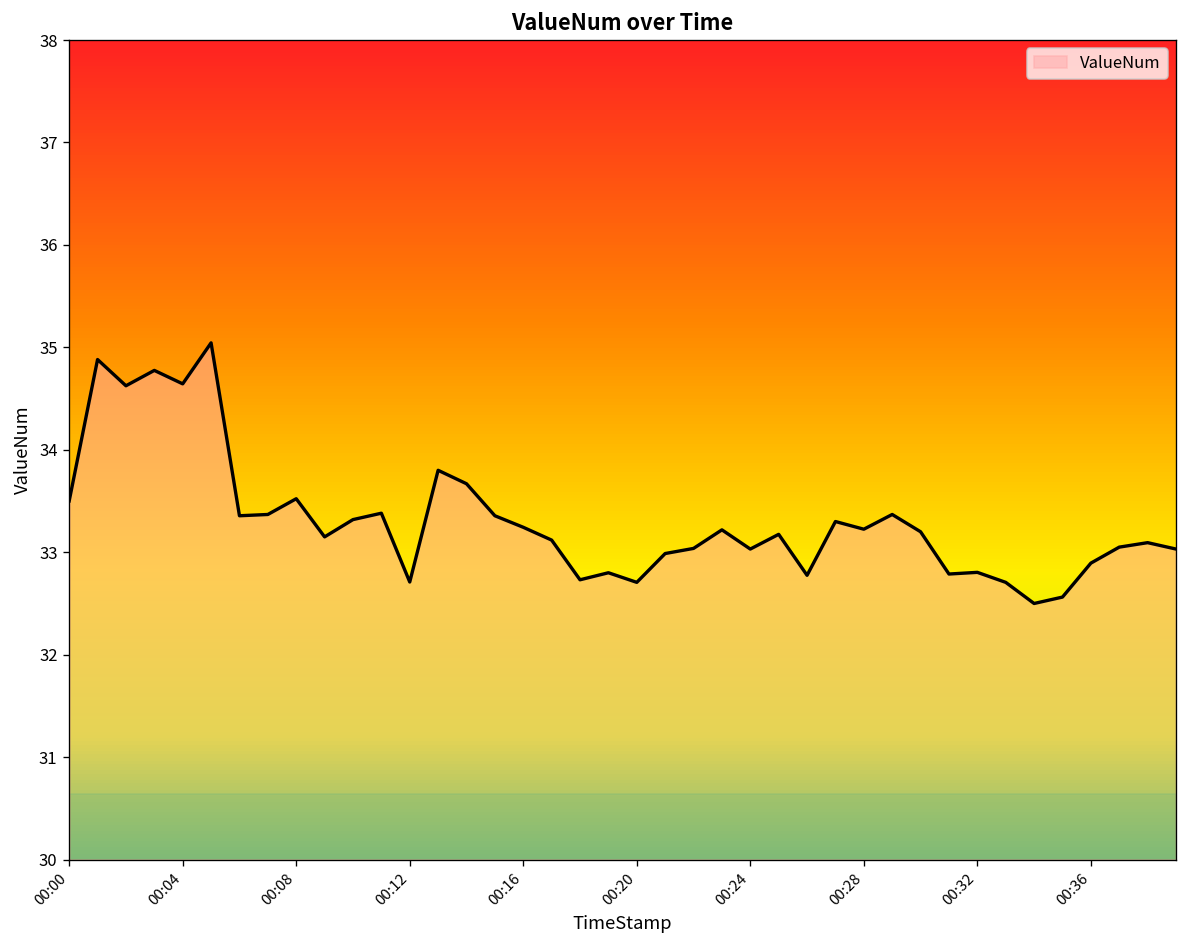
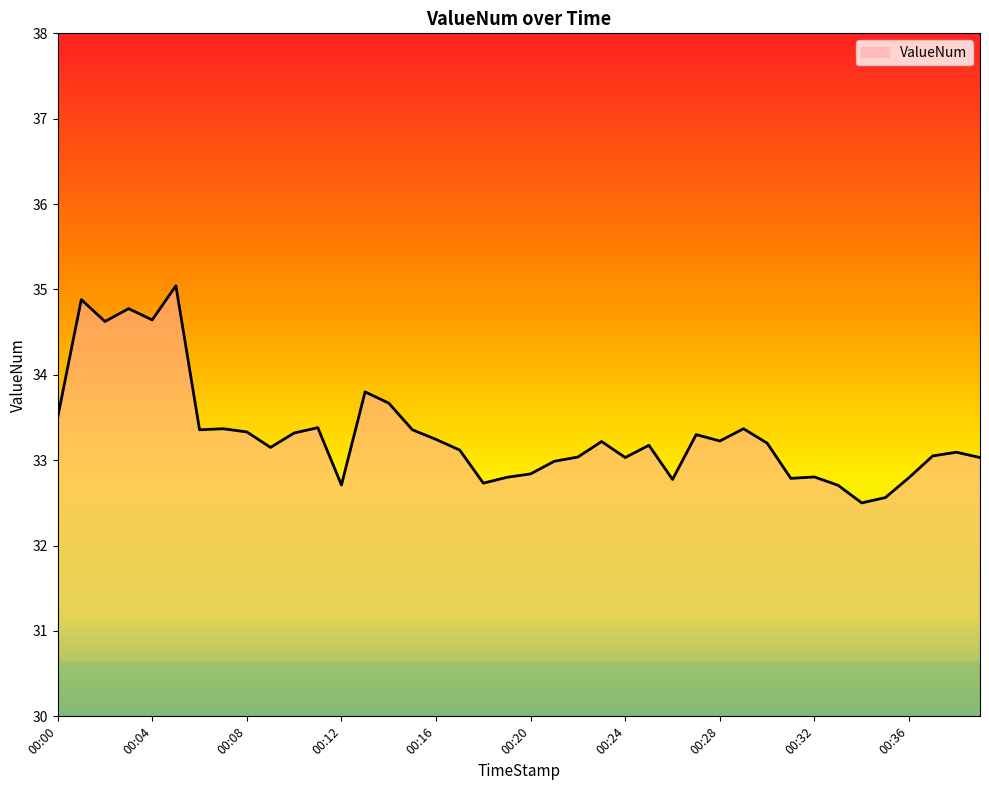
00:08: 33.5 -> 33.3
00:20: 32.7 -> 32.8
00:36: 32.9 -> 32.8
